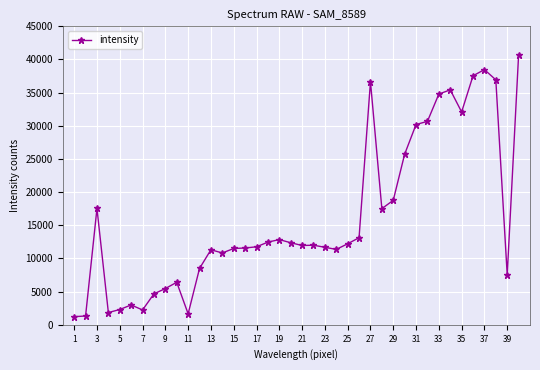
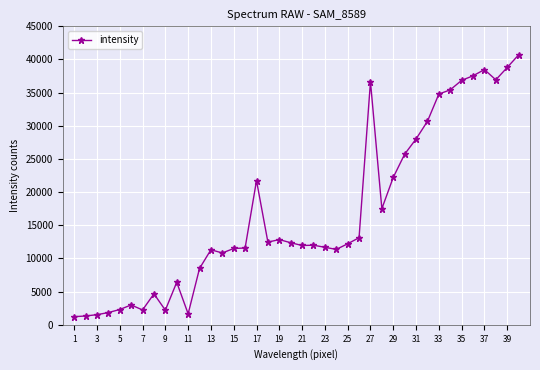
3: 18000 -> 2000
9: 5000 -> 2000
17: 12000 -> 22000
29: 19000 -> 22000
31: 30000 -> 28000
35: 32000 -> 37000
39: 8000 -> 39000
